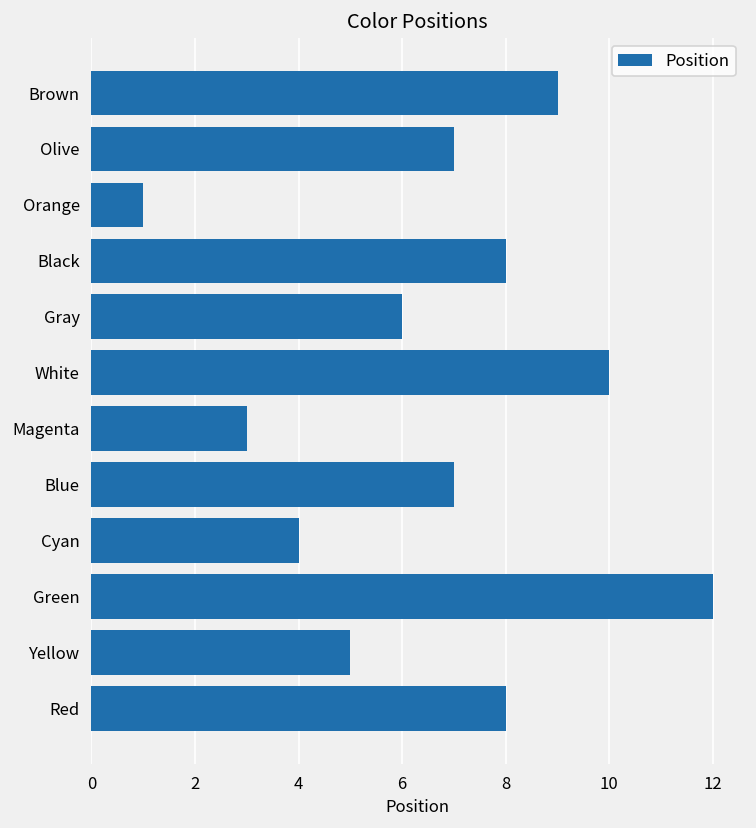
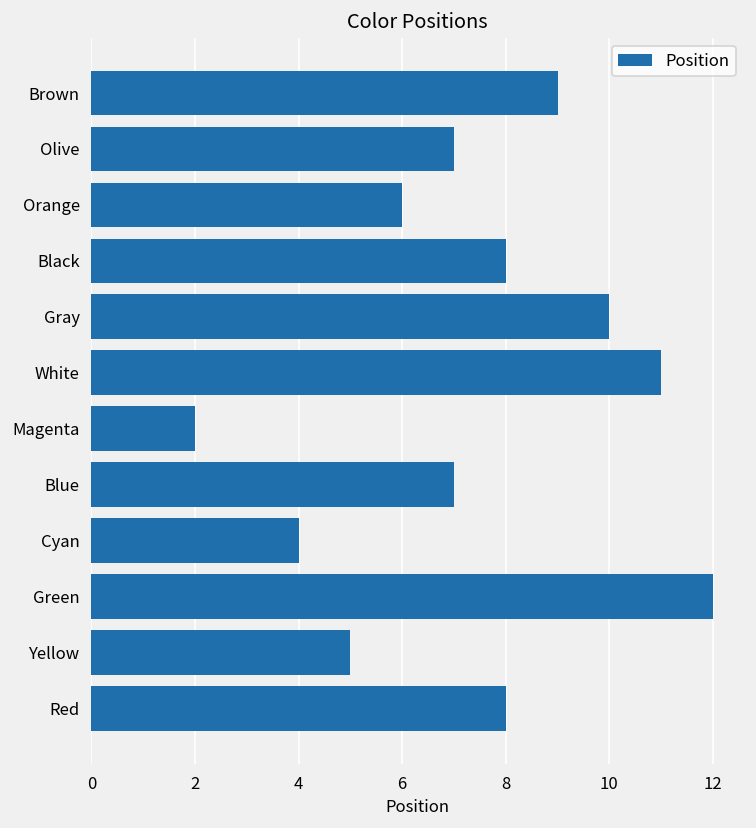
Orange: 1 -> 6
Gray: 6 -> 10
White: 10 -> 11
Magenta: 3 -> 2
